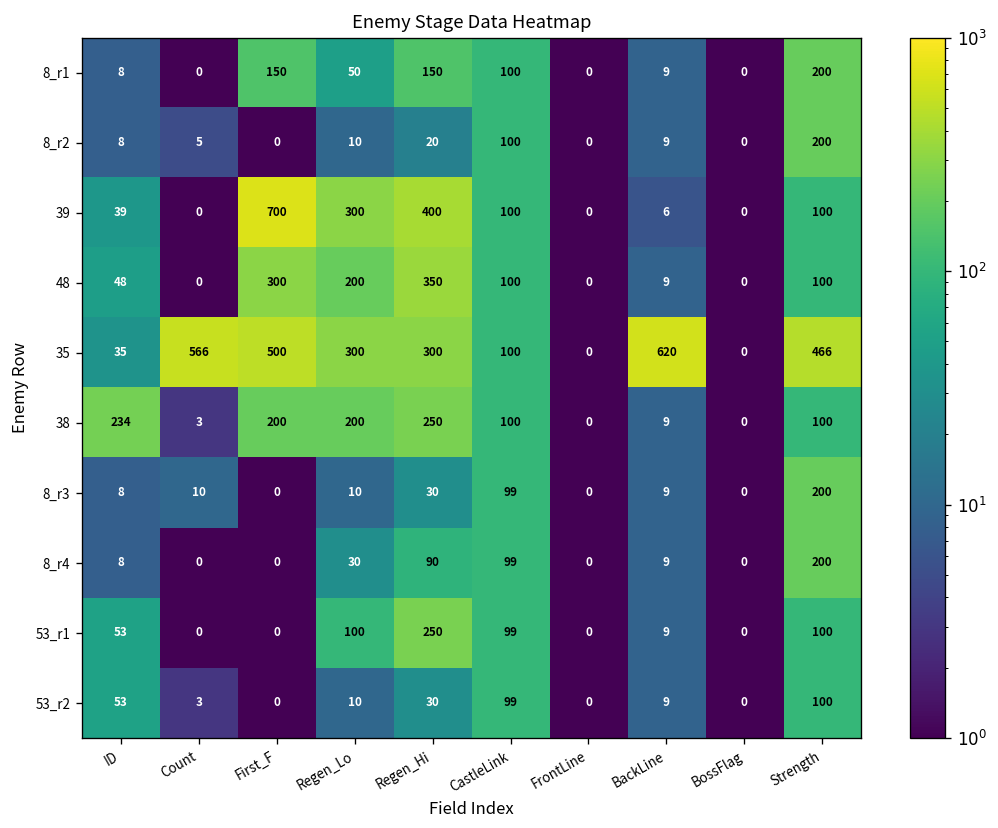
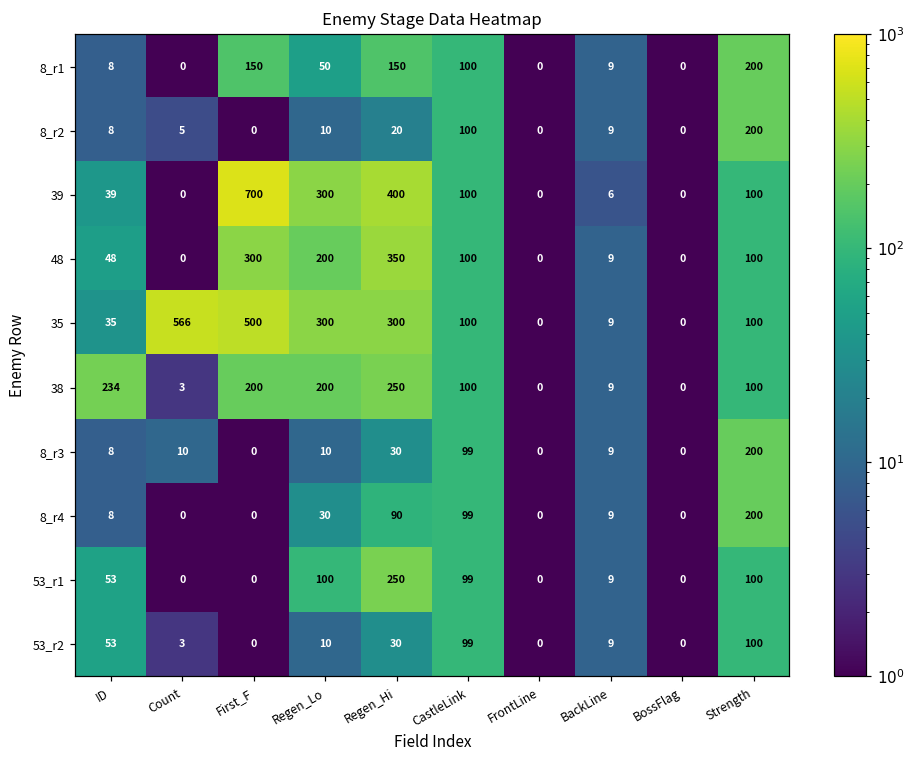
35, BackLine: 620 -> 9
35, Strength: 466 -> 100
